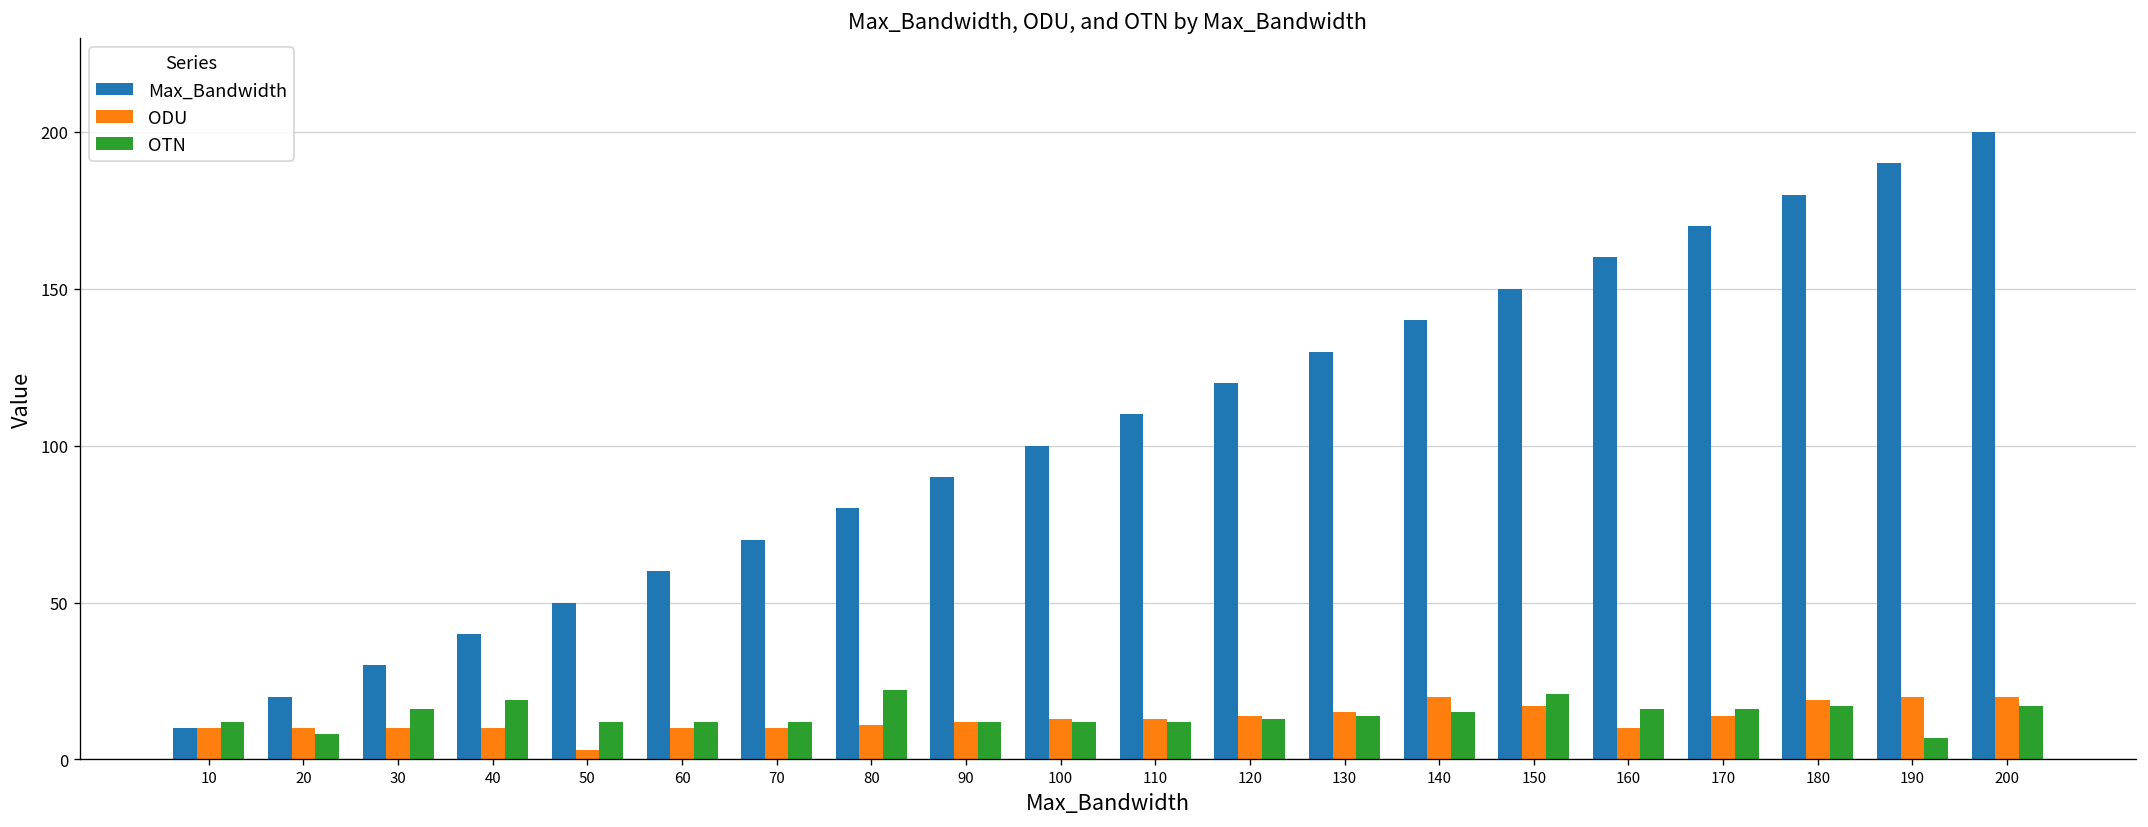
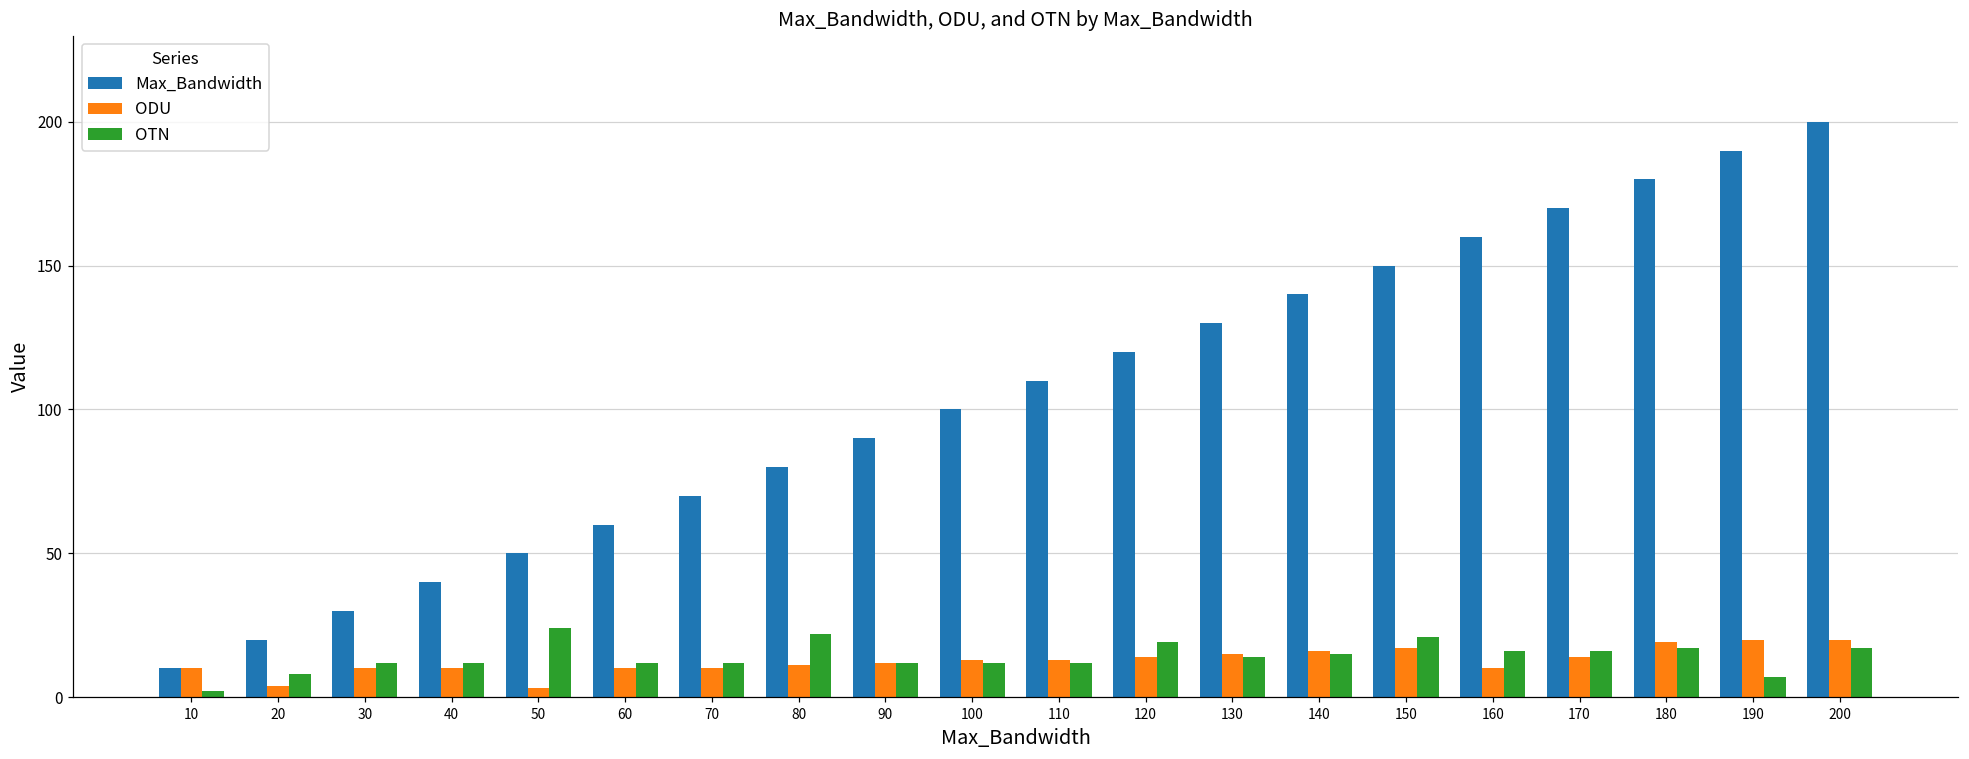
OTN, 10: 12 -> 2
ODU, 20: 10 -> 4
OTN, 30: 16 -> 12
OTN, 40: 19 -> 12
OTN, 50: 12 -> 24
OTN, 120: 13 -> 19
ODU, 140: 20 -> 16
